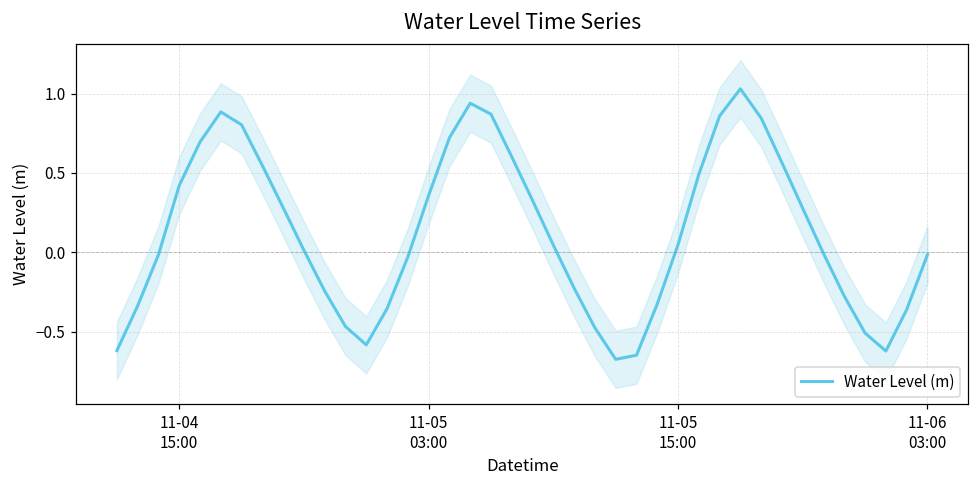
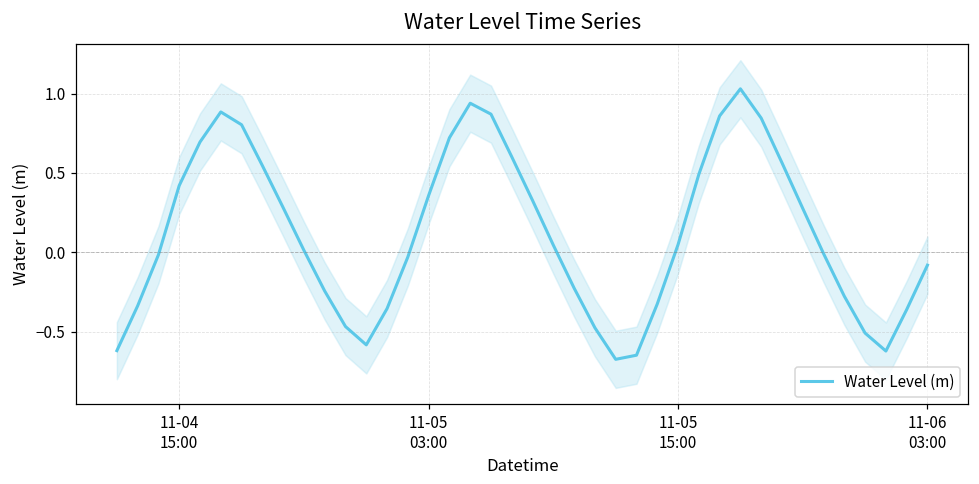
Water Level (m), 11-06 03:00: -0.02 -> -0.08
